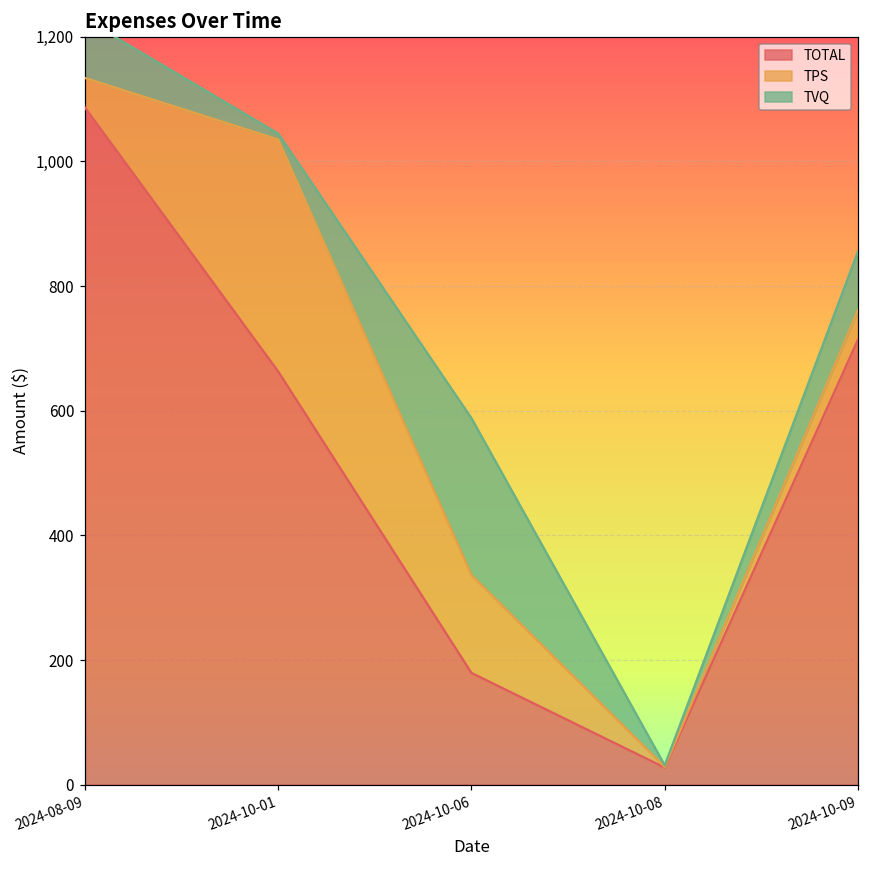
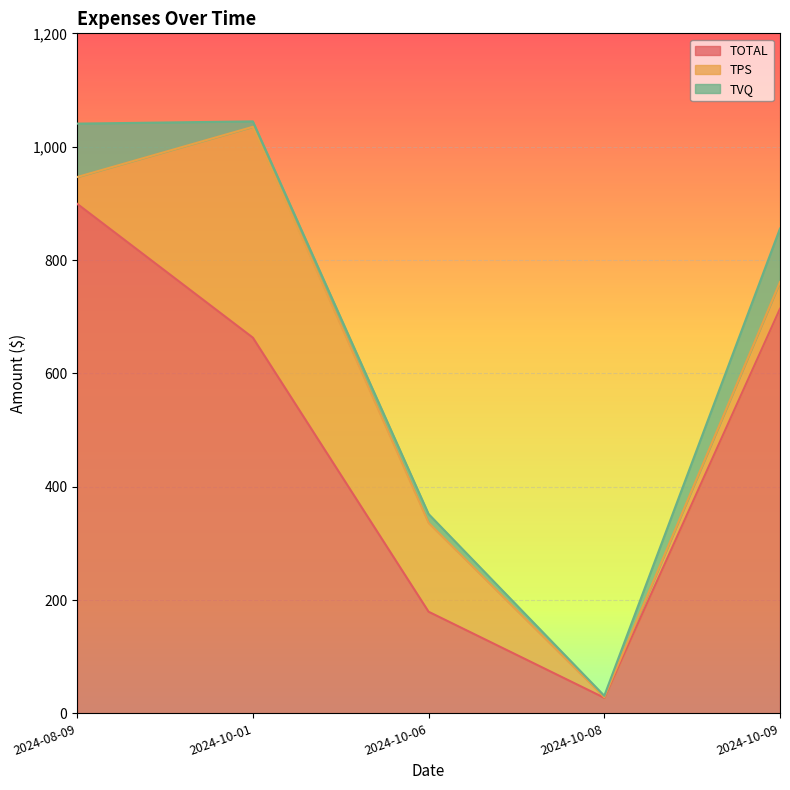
TOTAL, 2024-08-09: 1,090 -> 900
TVQ, 2024-10-06: 250 -> 20
